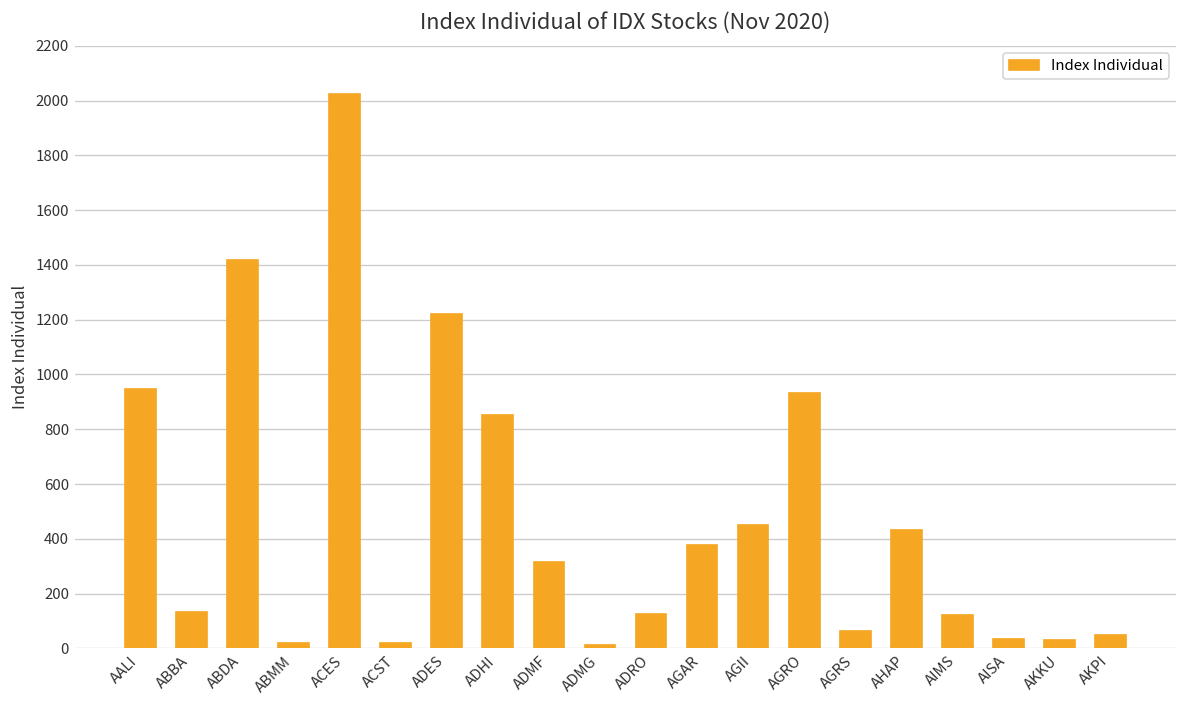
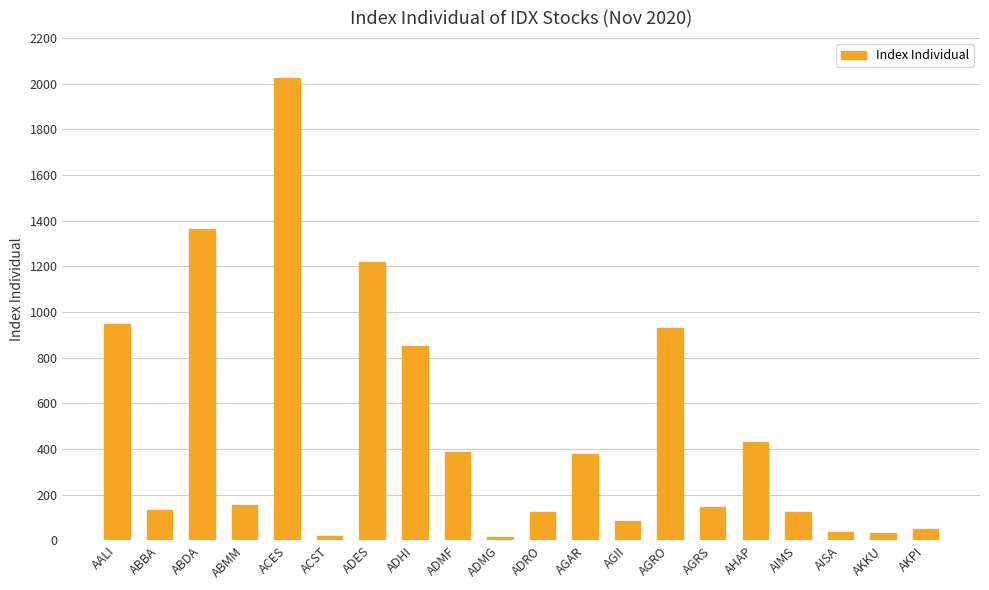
ABDA: 1420 -> 1360
ABMM: 20 -> 160
ADMF: 310 -> 390
AGII: 450 -> 90
AGRS: 60 -> 150
